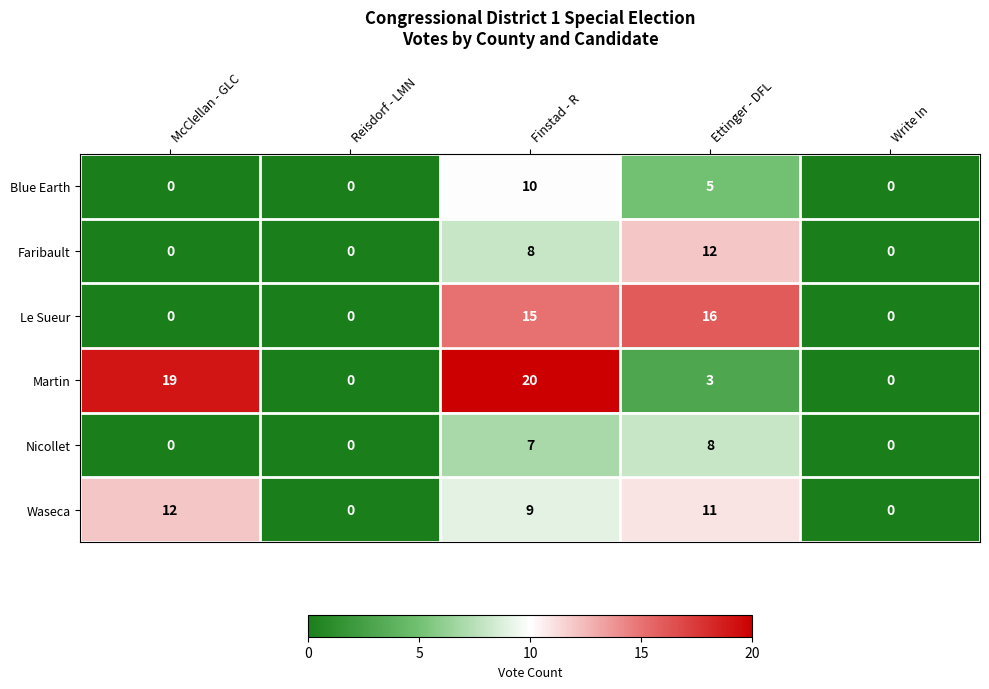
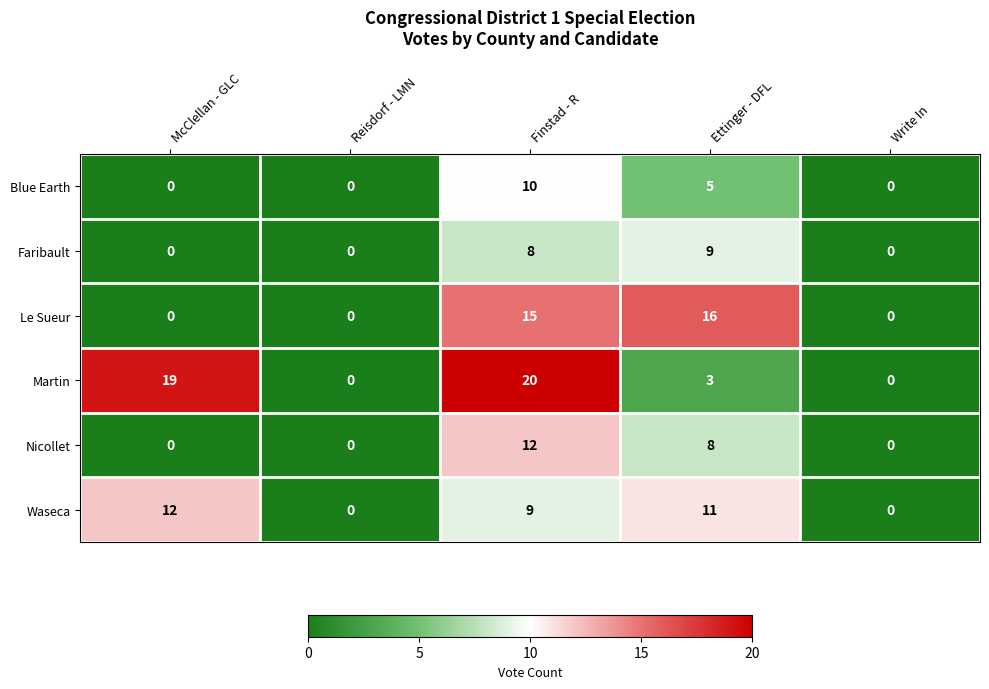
Faribault, Ettinger - DFL: 12 -> 9
Nicollet, Finstad - R: 7 -> 12
